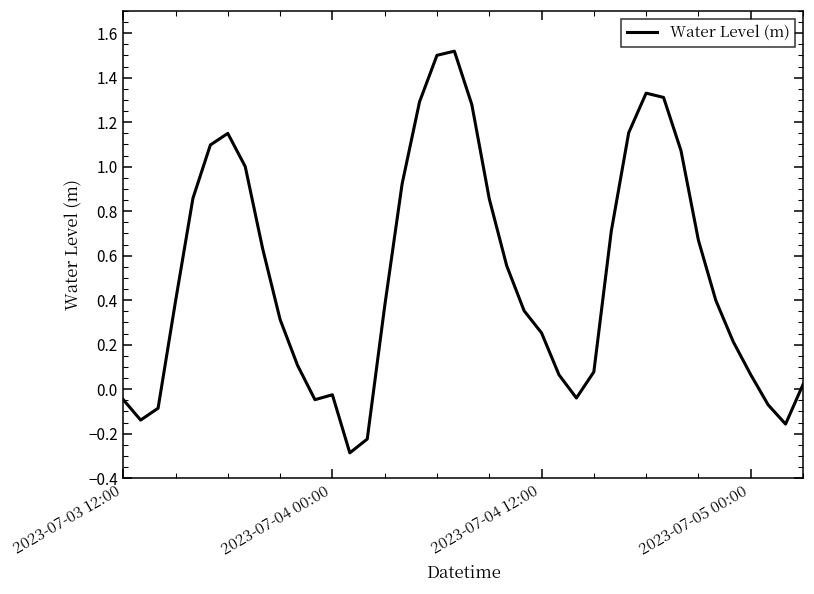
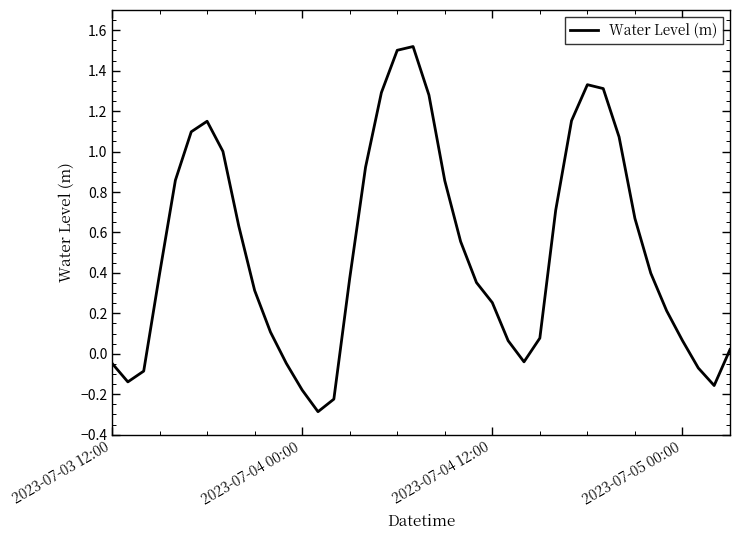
2023-07-04 00:00: -0.03 -> -0.18
